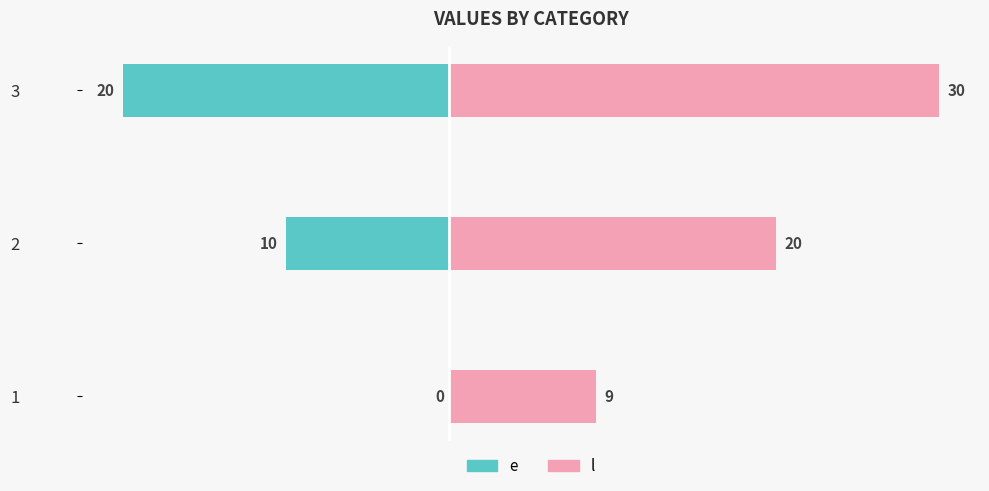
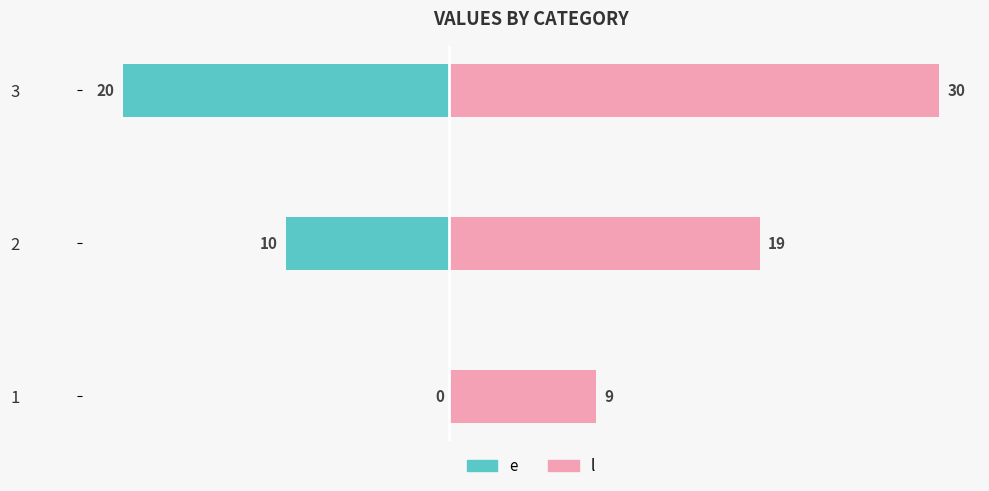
l, 2: 20 -> 19
